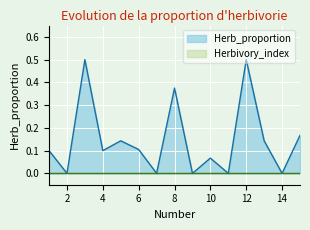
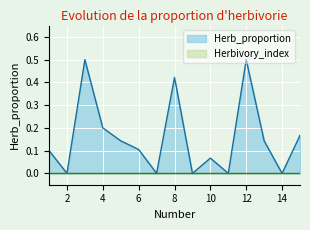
Herb_proportion, 4: 0.1 -> 0.2
Herb_proportion, 8: 0.38 -> 0.42
